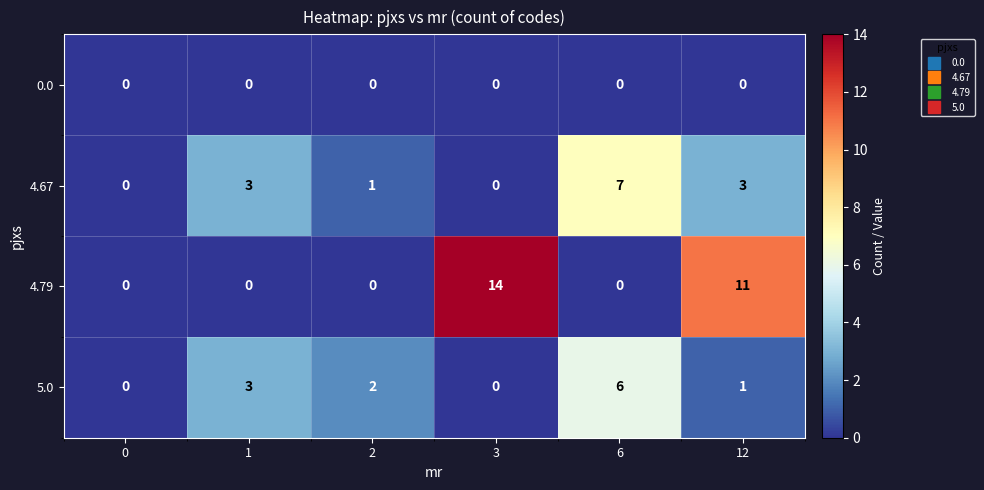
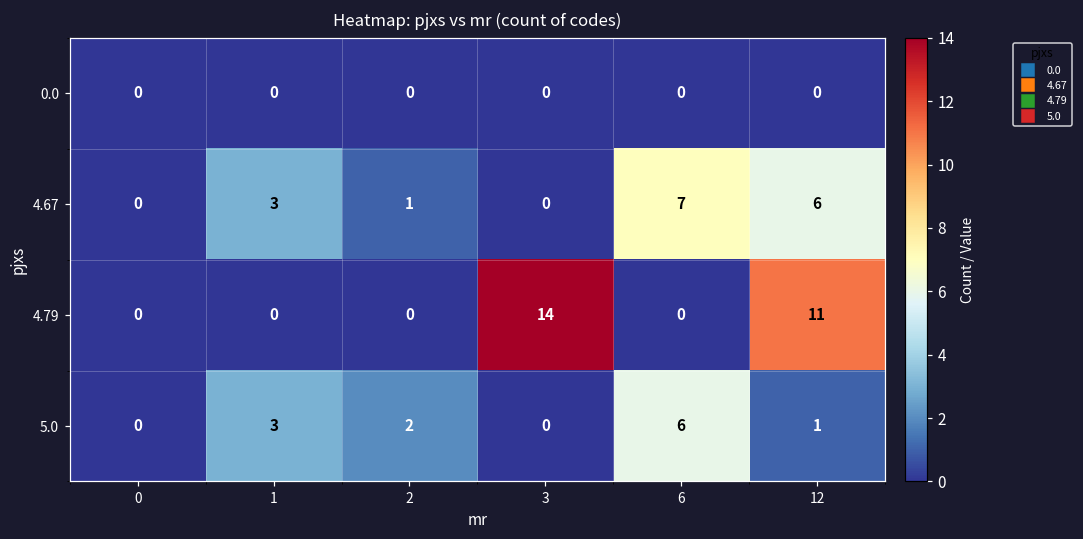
4.67, 12: 3 -> 6
